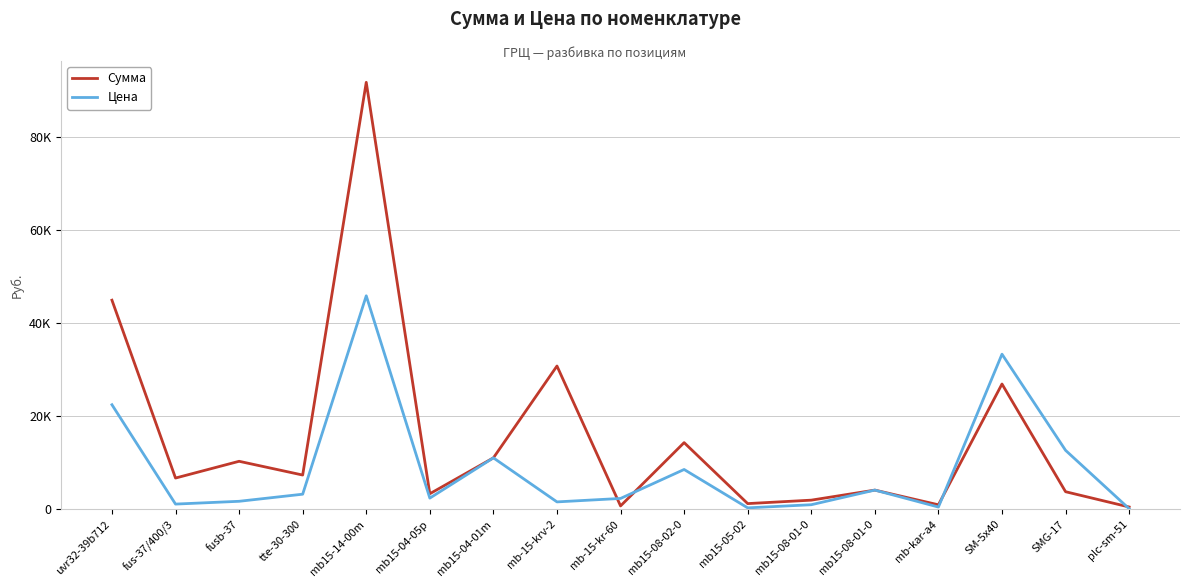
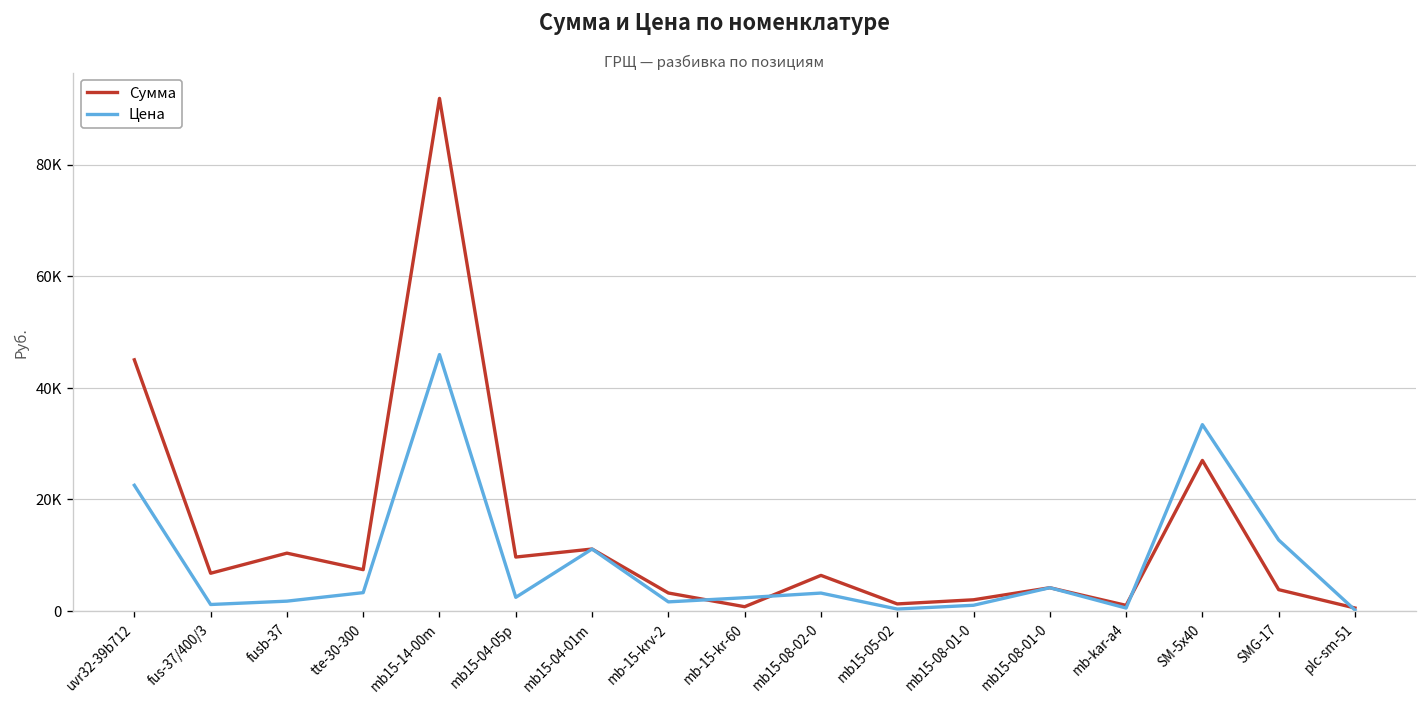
Сумма, mb15-04-05p: 3000 -> 10000
Сумма, mb-15-krv-2: 31000 -> 3000
Сумма, mb15-08-02-0: 14000 -> 6000
Цена, mb15-08-02-0: 9000 -> 3000
